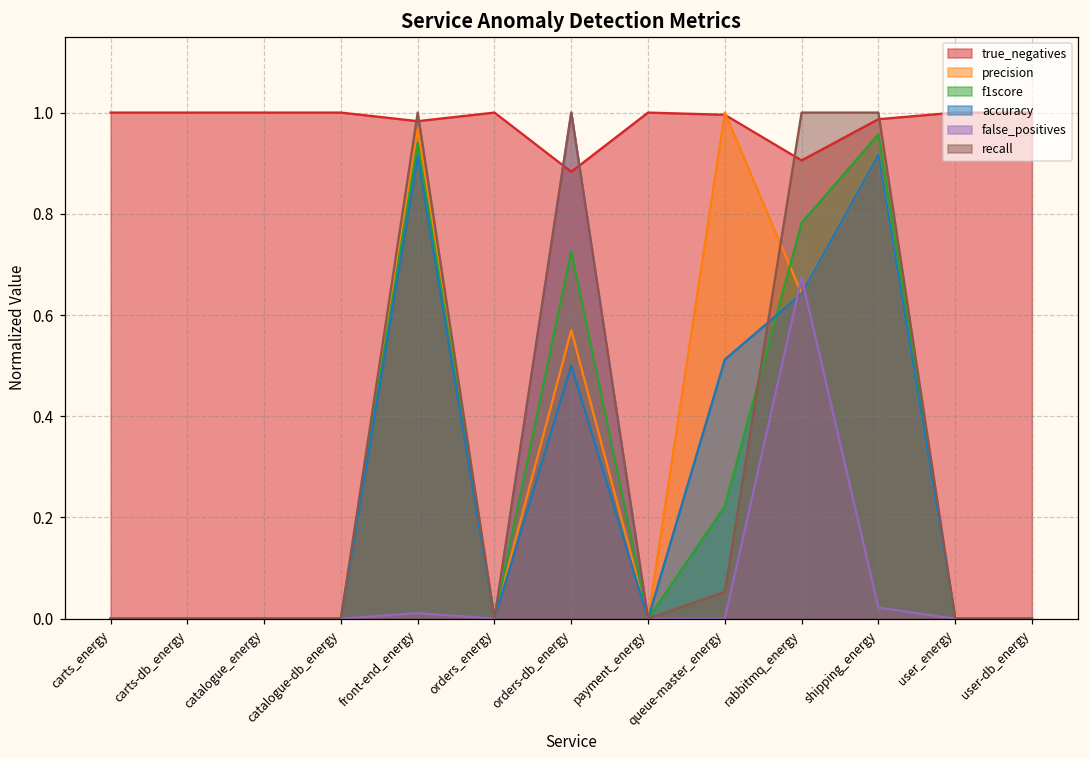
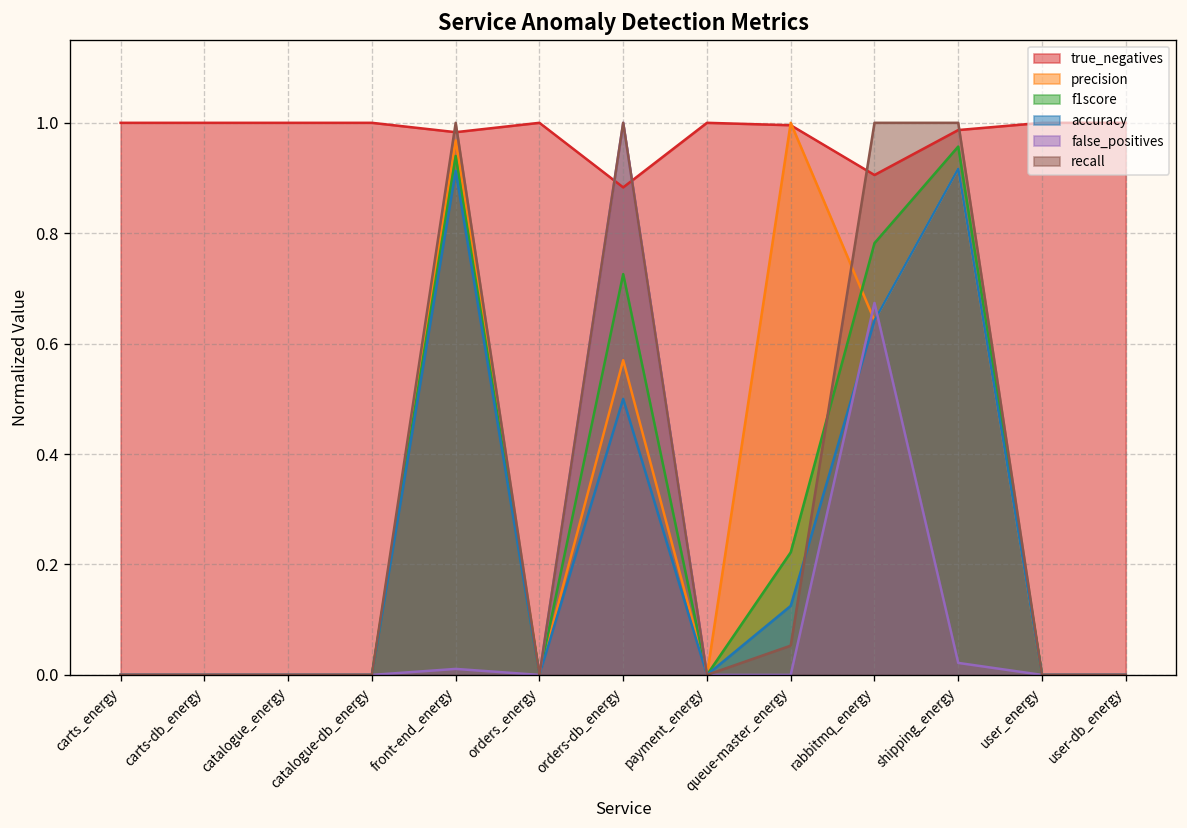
accuracy, queue-master_energy: 0.51 -> 0.13
